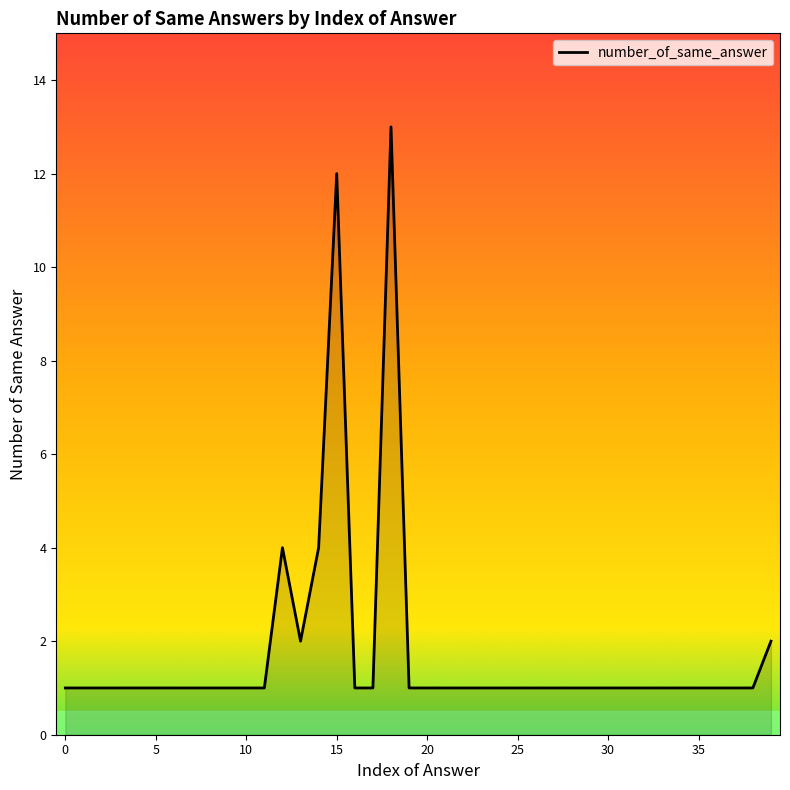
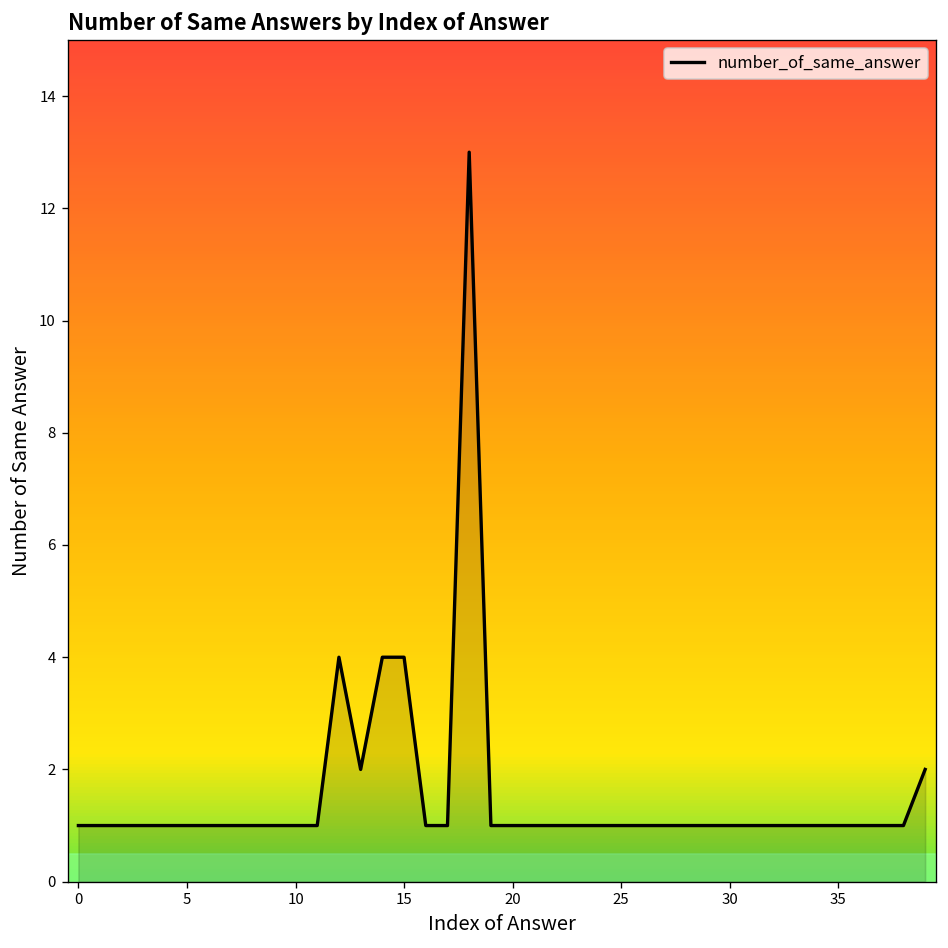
15: 12 -> 4
